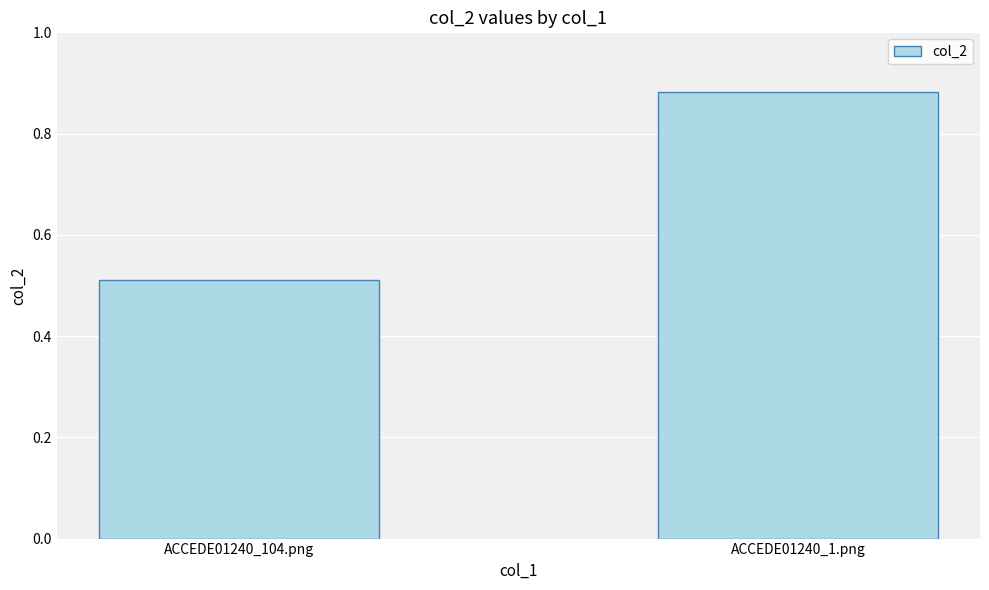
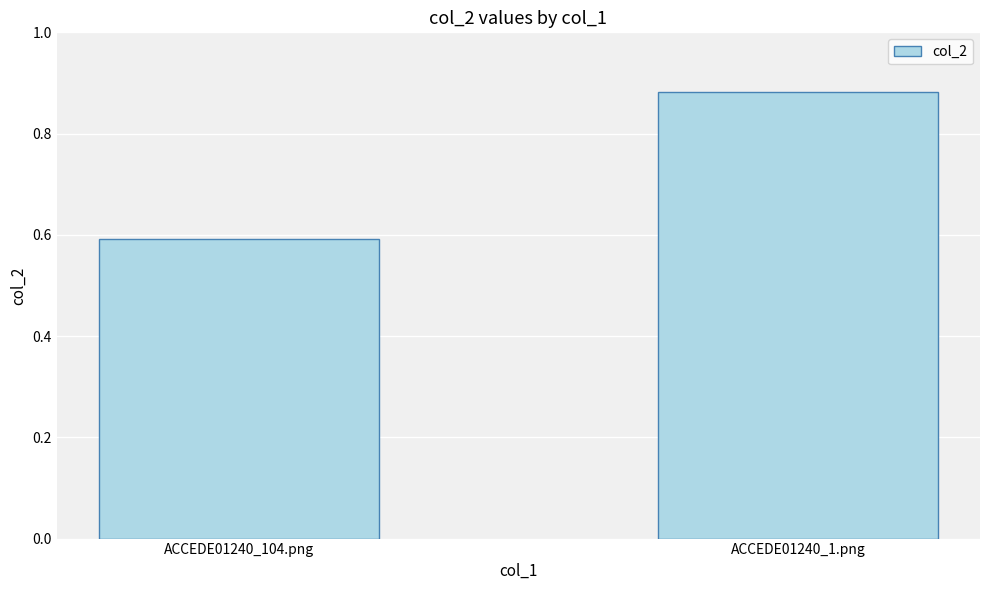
ACCEDE01240_104.png: 0.51 -> 0.59
